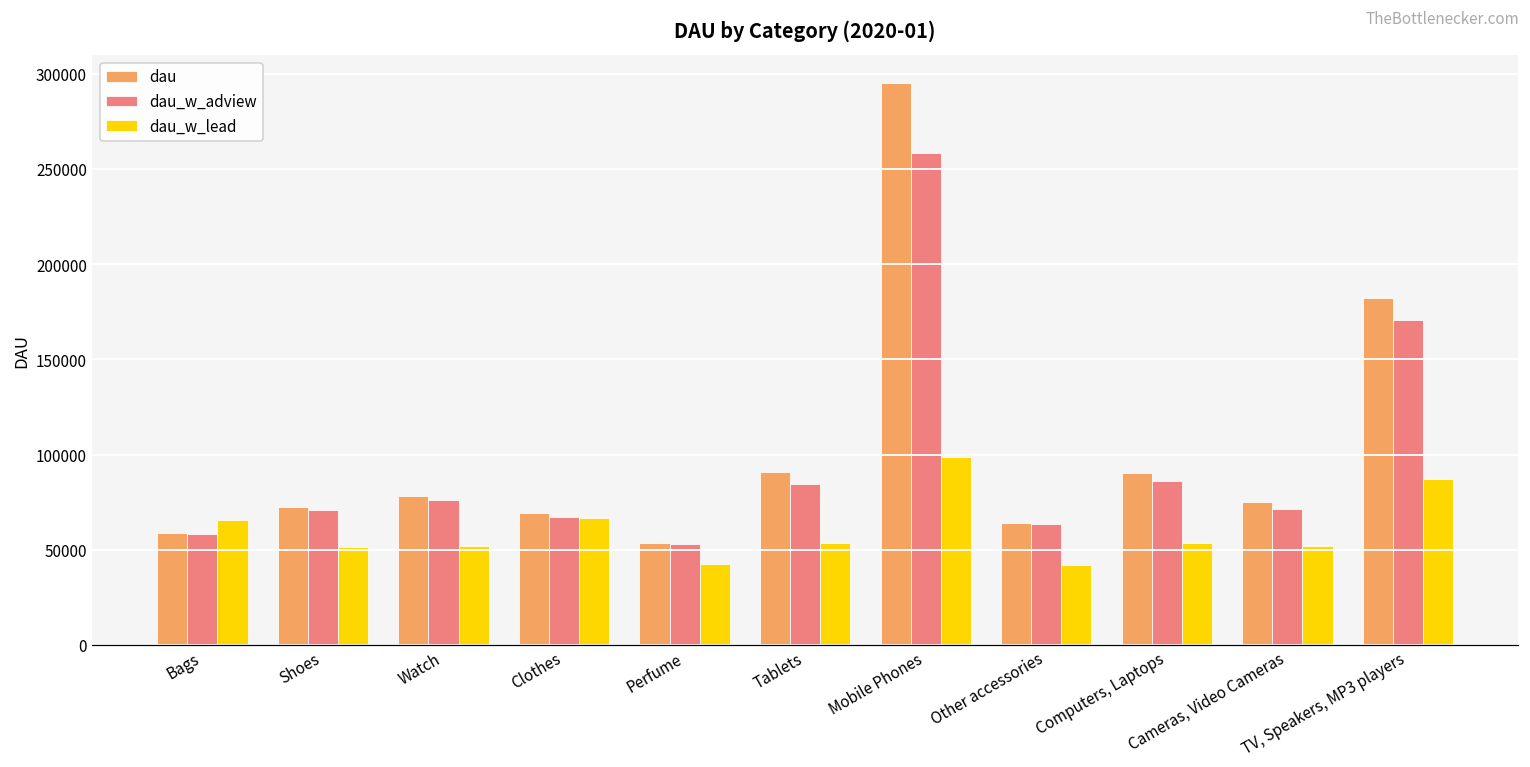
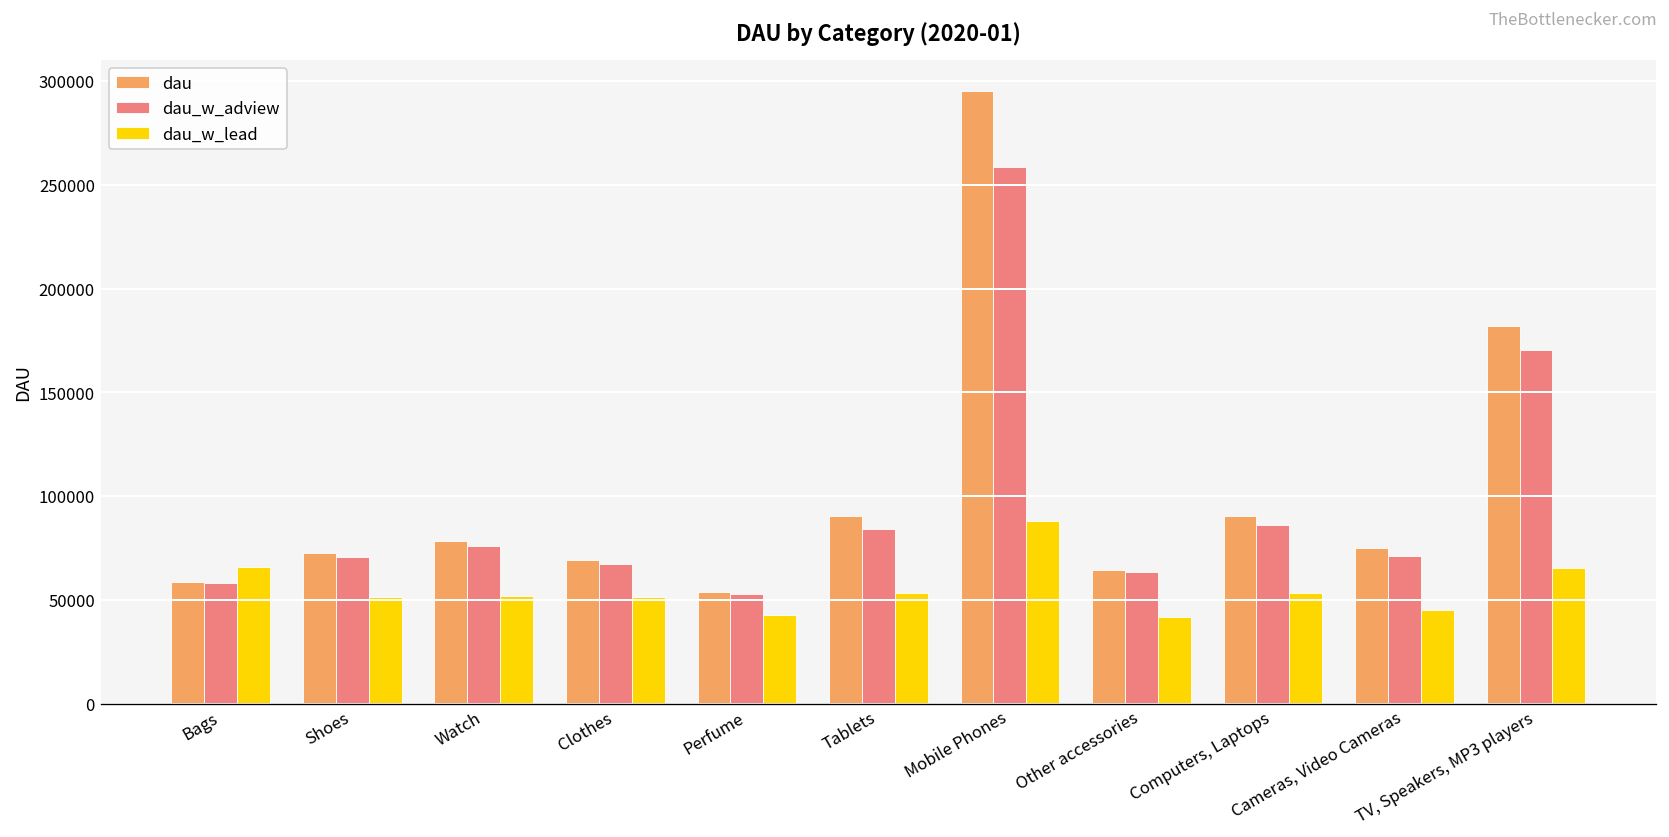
dau_w_lead, Clothes: 67000 -> 51000
dau_w_lead, Mobile Phones: 99000 -> 88000
dau_w_lead, Cameras, Video Cameras: 52000 -> 45000
dau_w_lead, TV, Speakers, MP3 players: 87000 -> 66000
